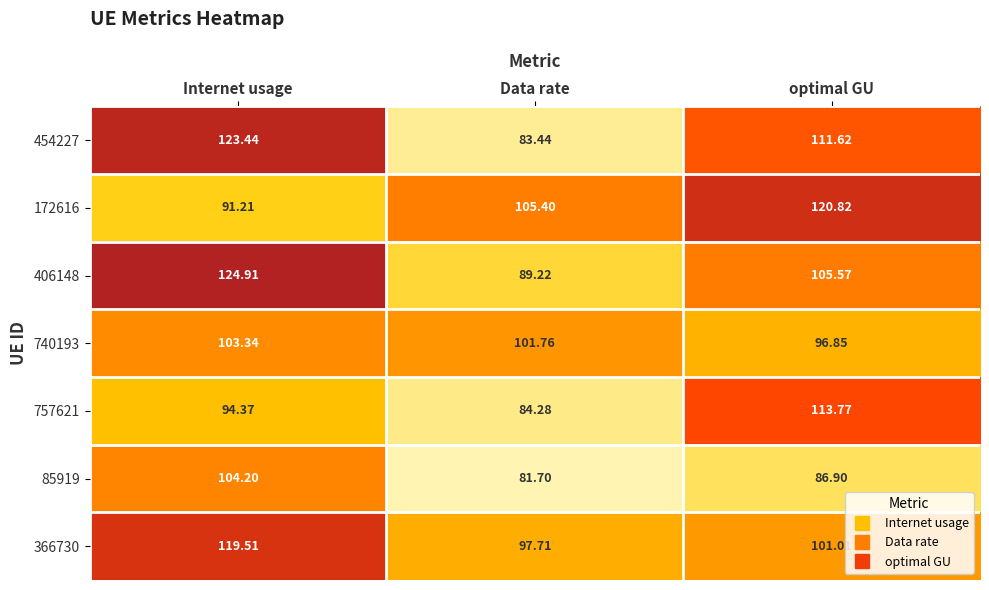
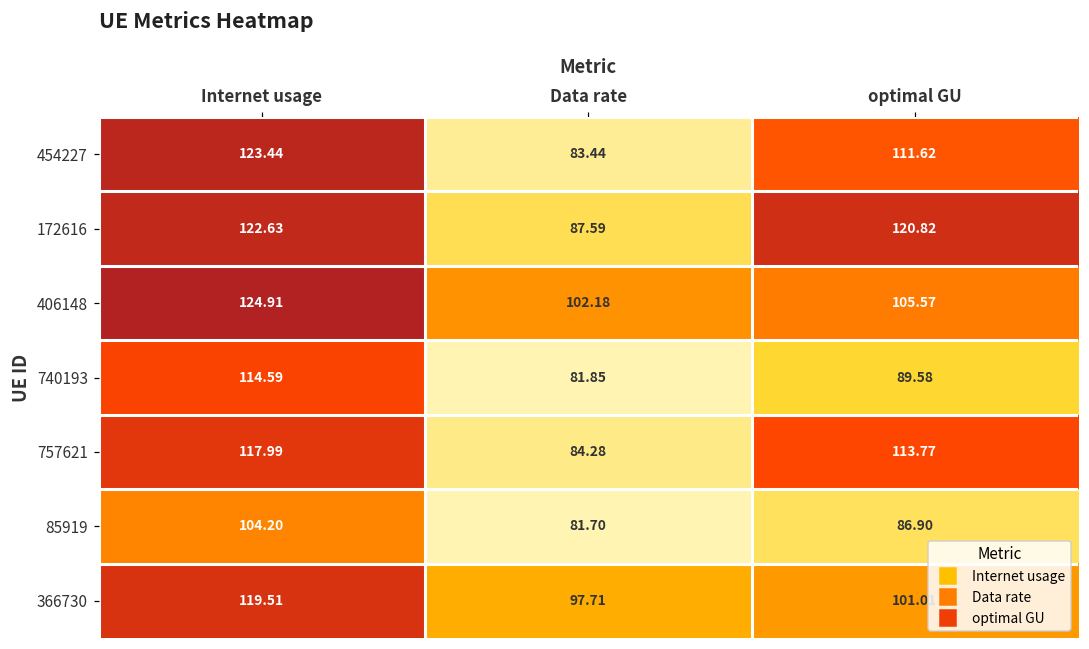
172616, Internet usage: 91.21 -> 122.63
172616, Data rate: 105.40 -> 87.59
406148, Data rate: 89.22 -> 102.18
740193, Internet usage: 103.34 -> 114.59
740193, Data rate: 101.76 -> 81.85
740193, optimal GU: 96.85 -> 89.58
757621, Internet usage: 94.37 -> 117.99
